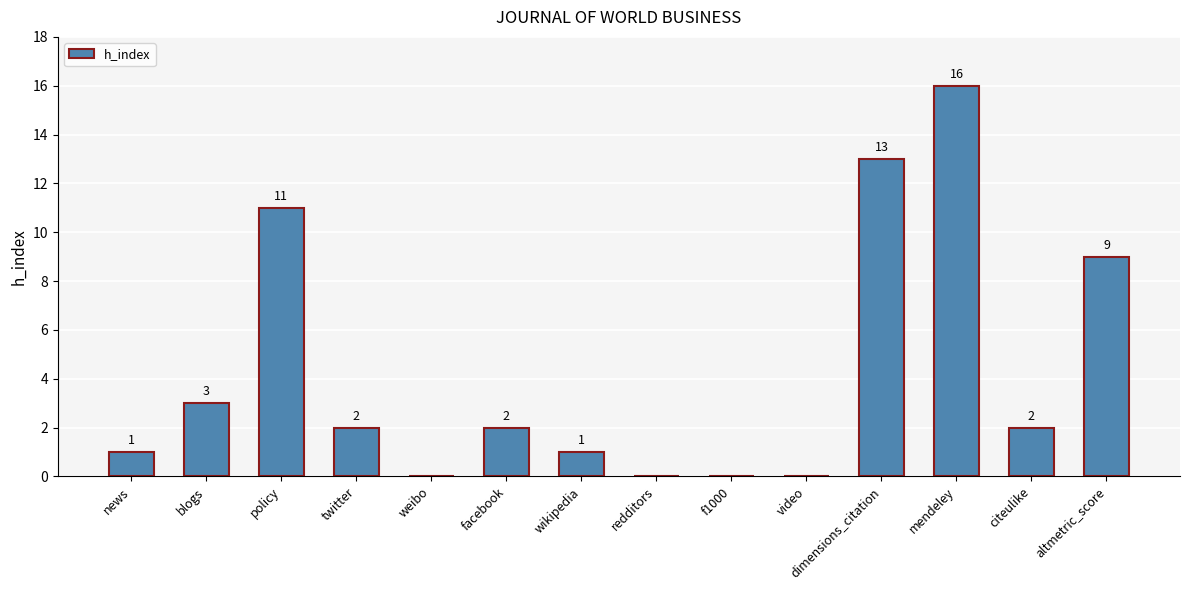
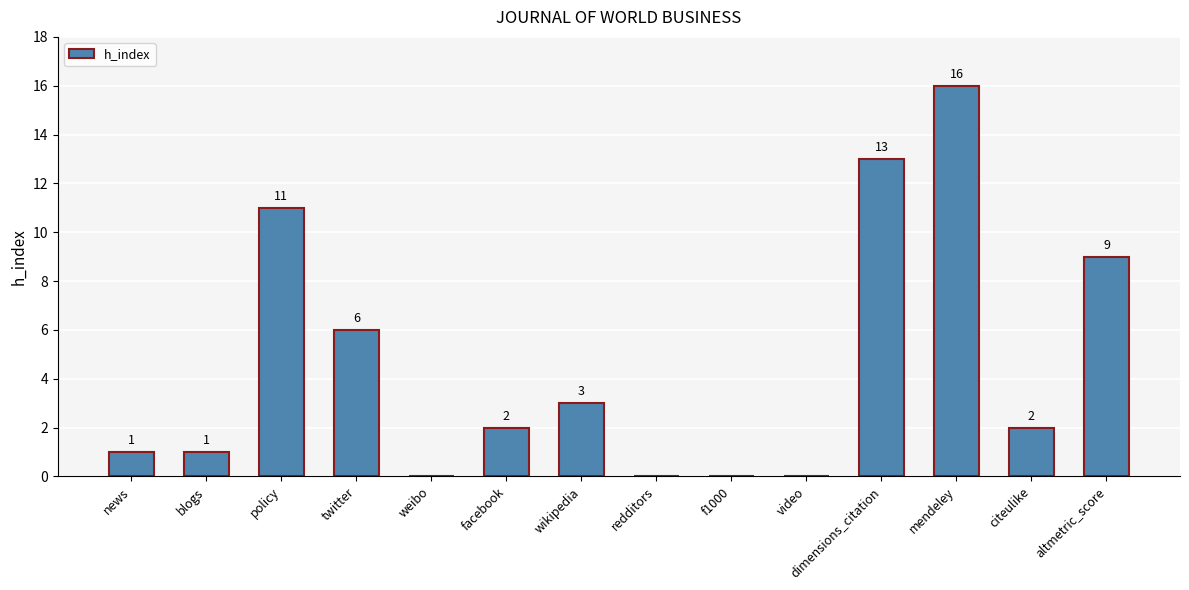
blogs: 3 -> 1
twitter: 2 -> 6
wikipedia: 1 -> 3
